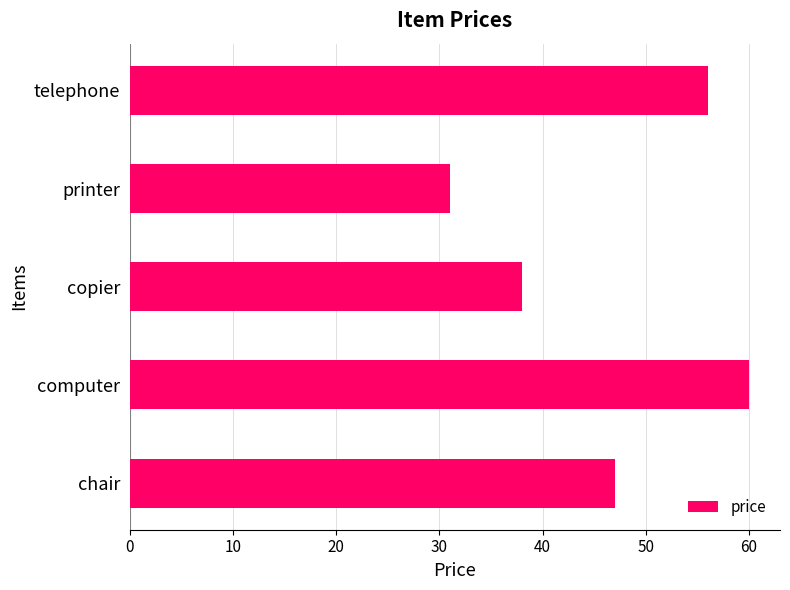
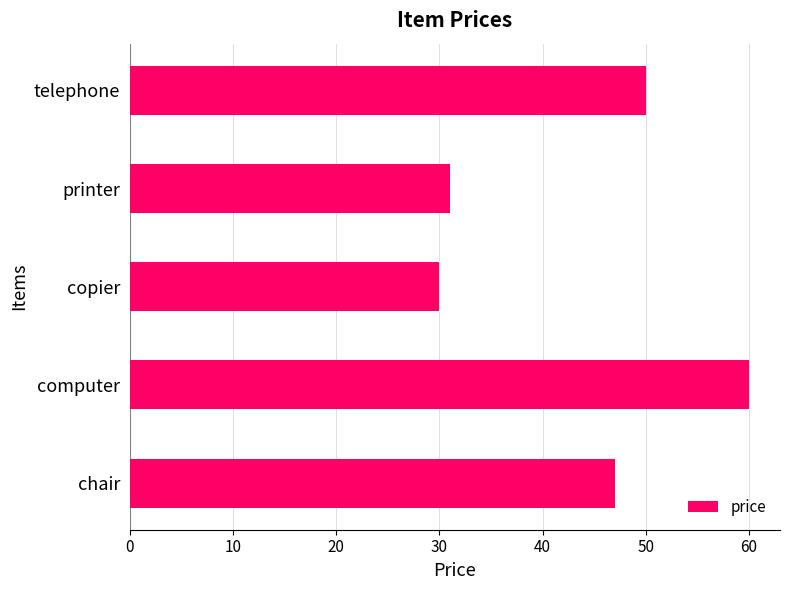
telephone: 56 -> 50
copier: 38 -> 30
